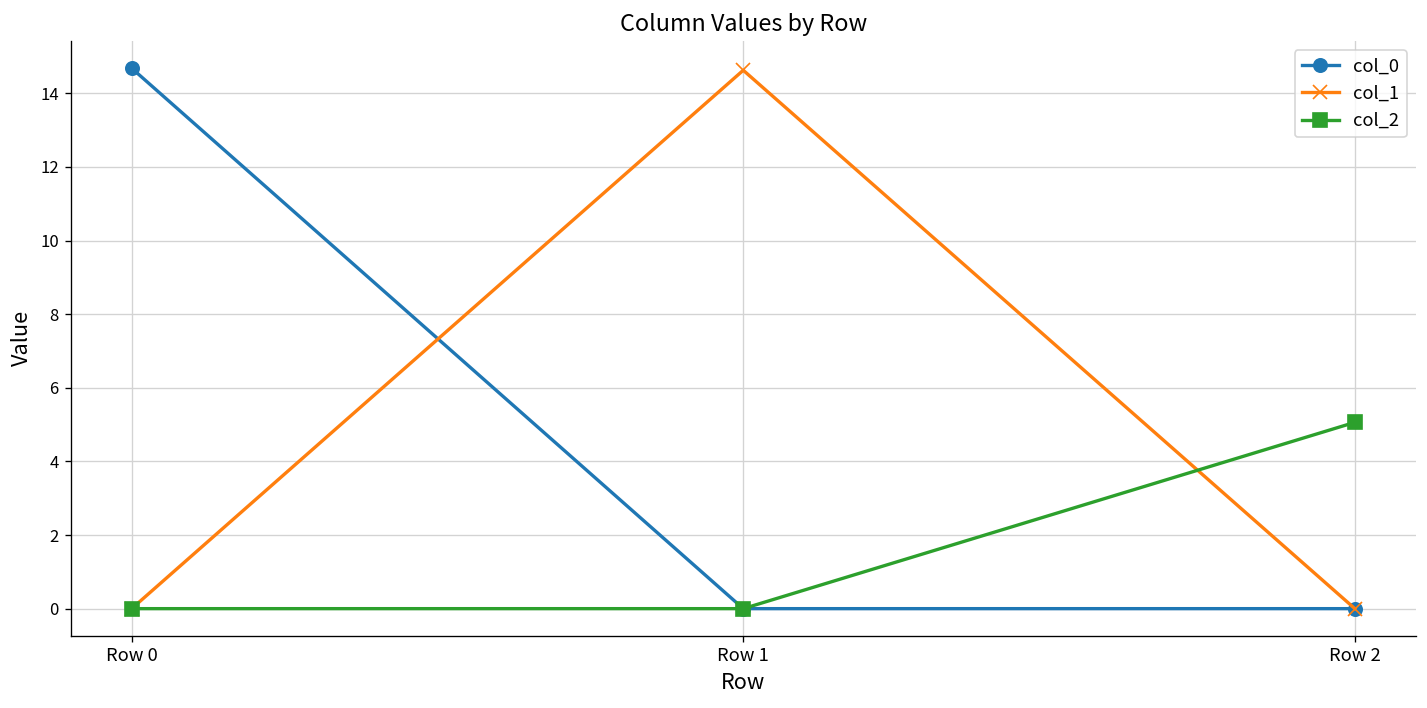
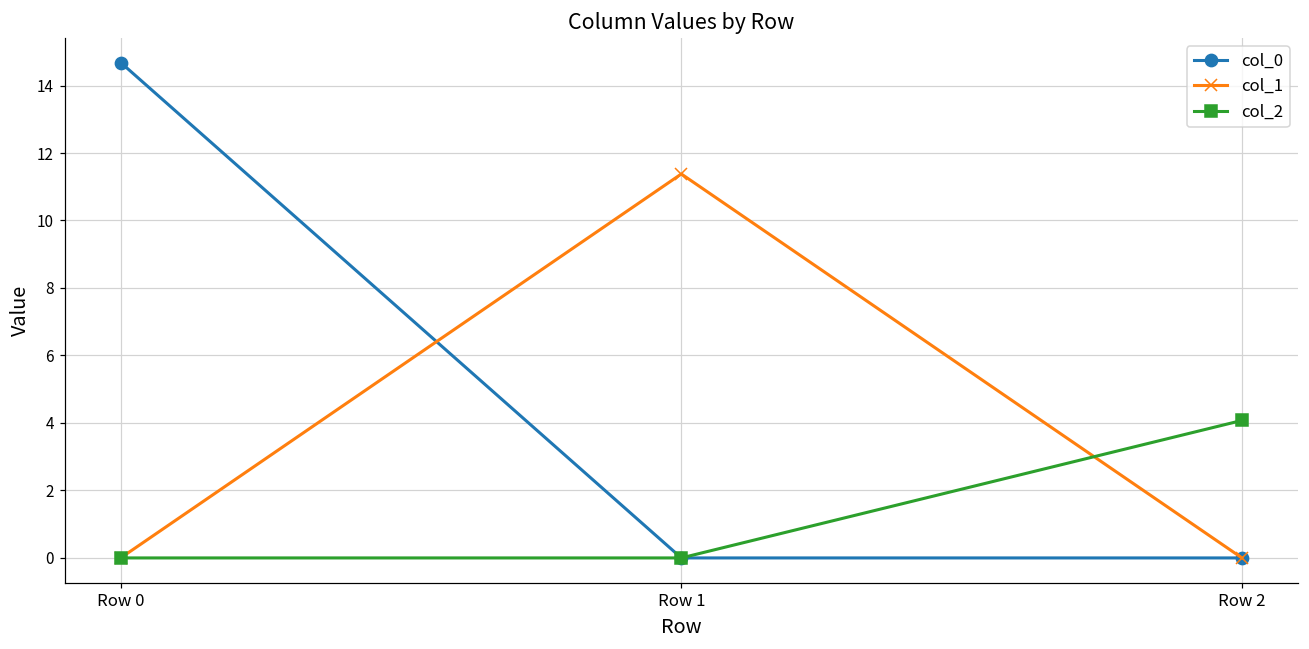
col_1, Row 1: 14.6 -> 11.4
col_2, Row 2: 5.1 -> 4.1
